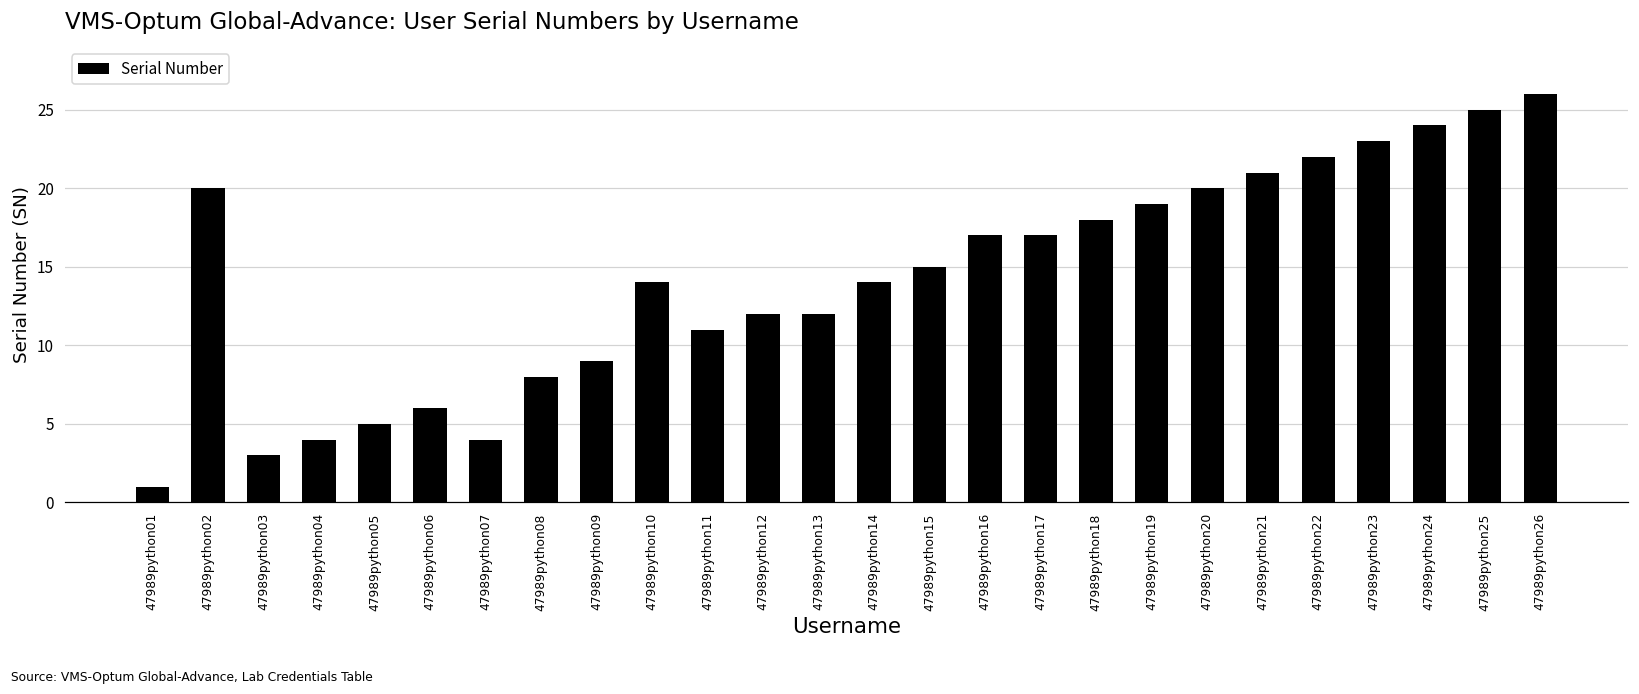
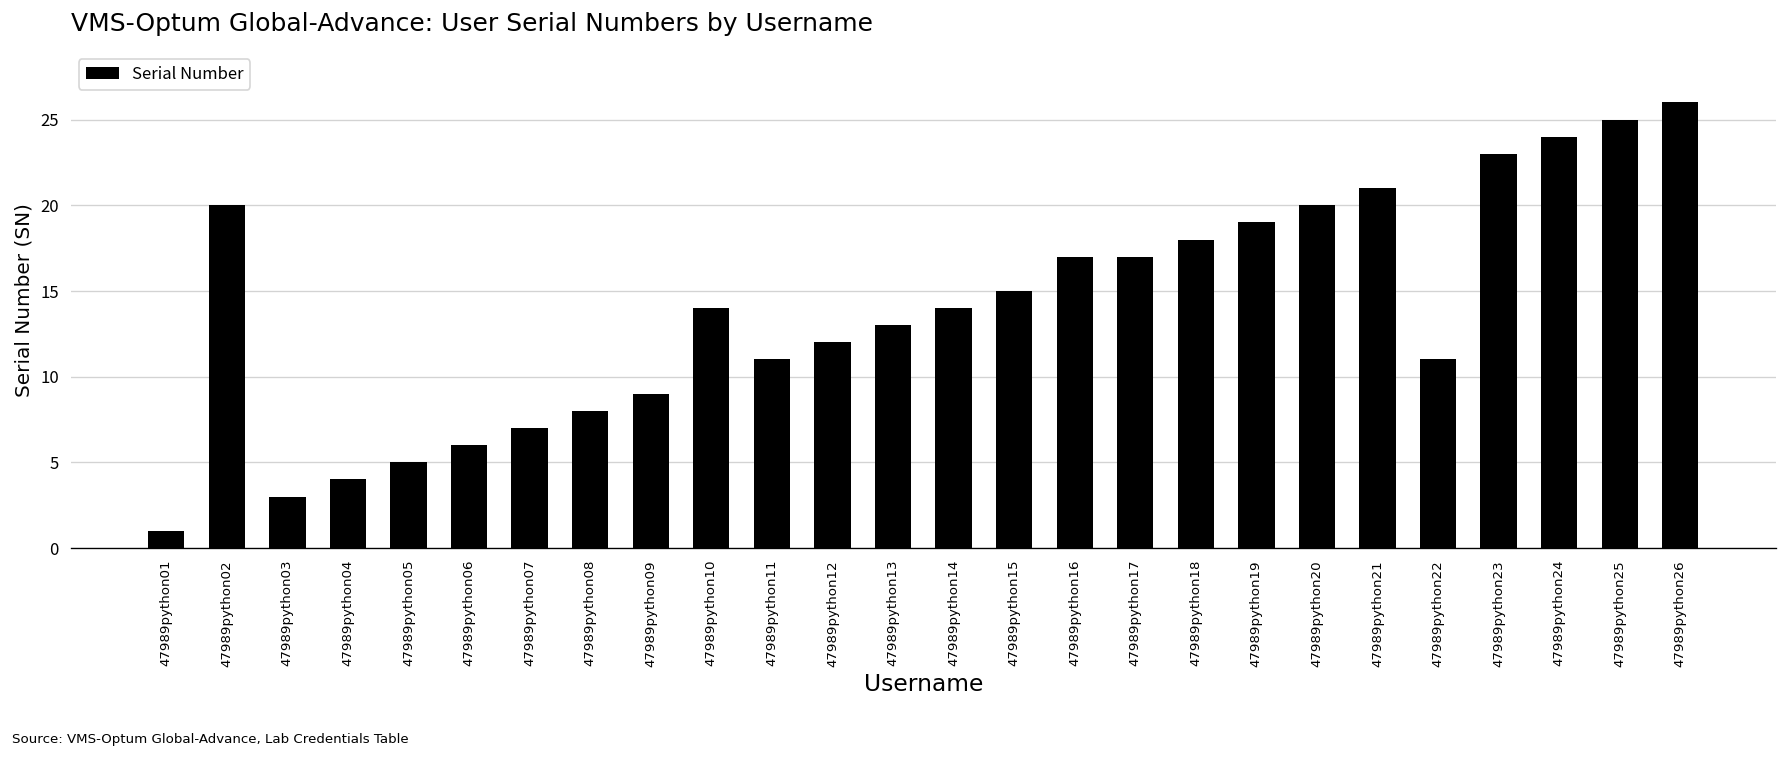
47989python07: 4 -> 7
47989python13: 12 -> 13
47989python22: 22 -> 11
